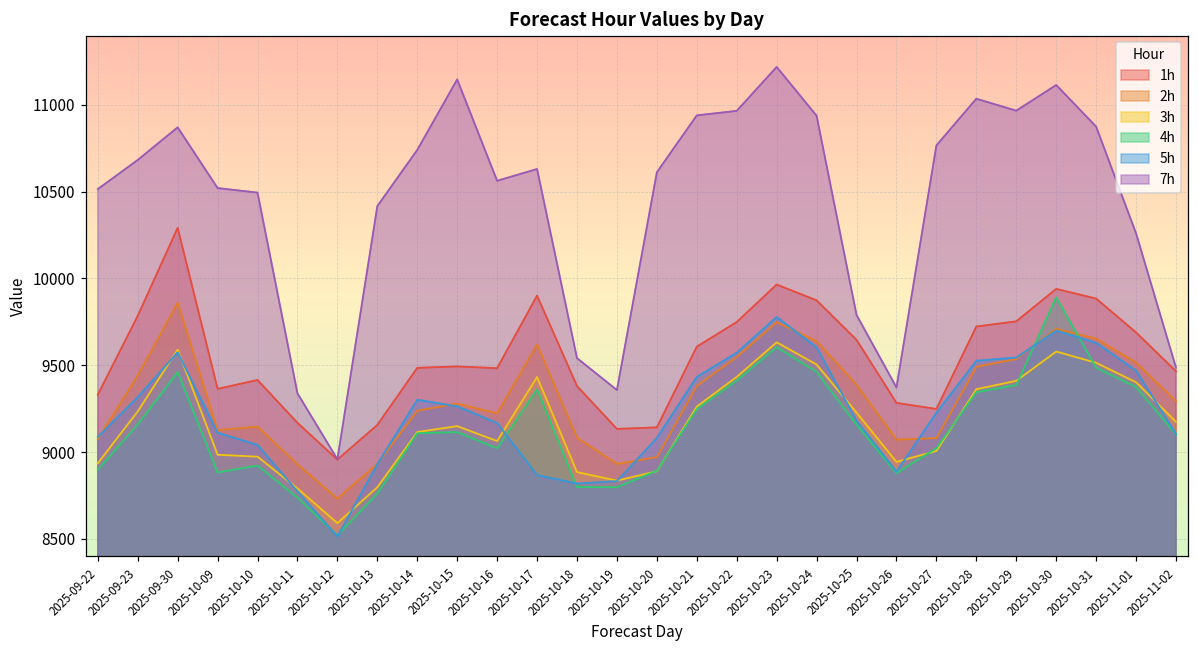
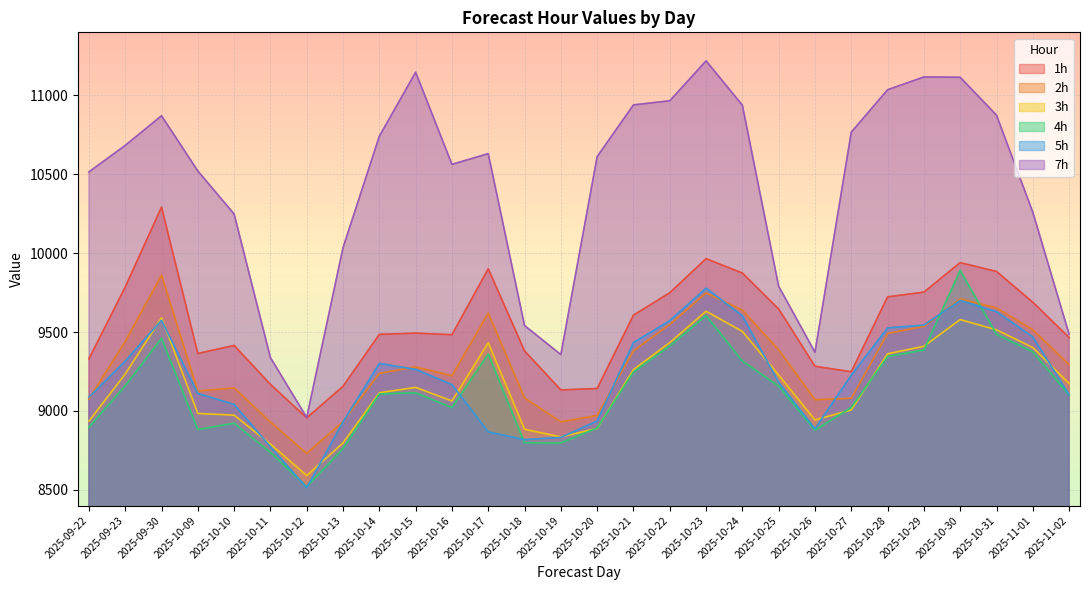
7h, 2025-10-10: 10500 -> 10250
7h, 2025-10-13: 10420 -> 10040
5h, 2025-10-20: 9080 -> 8940
4h, 2025-10-24: 9460 -> 9320
7h, 2025-10-29: 10970 -> 11120
